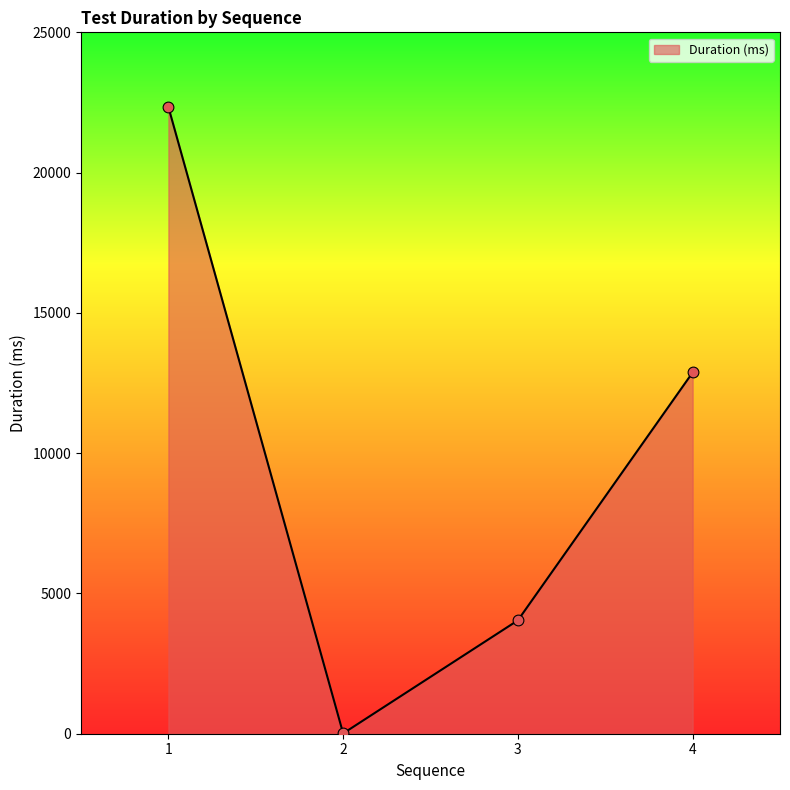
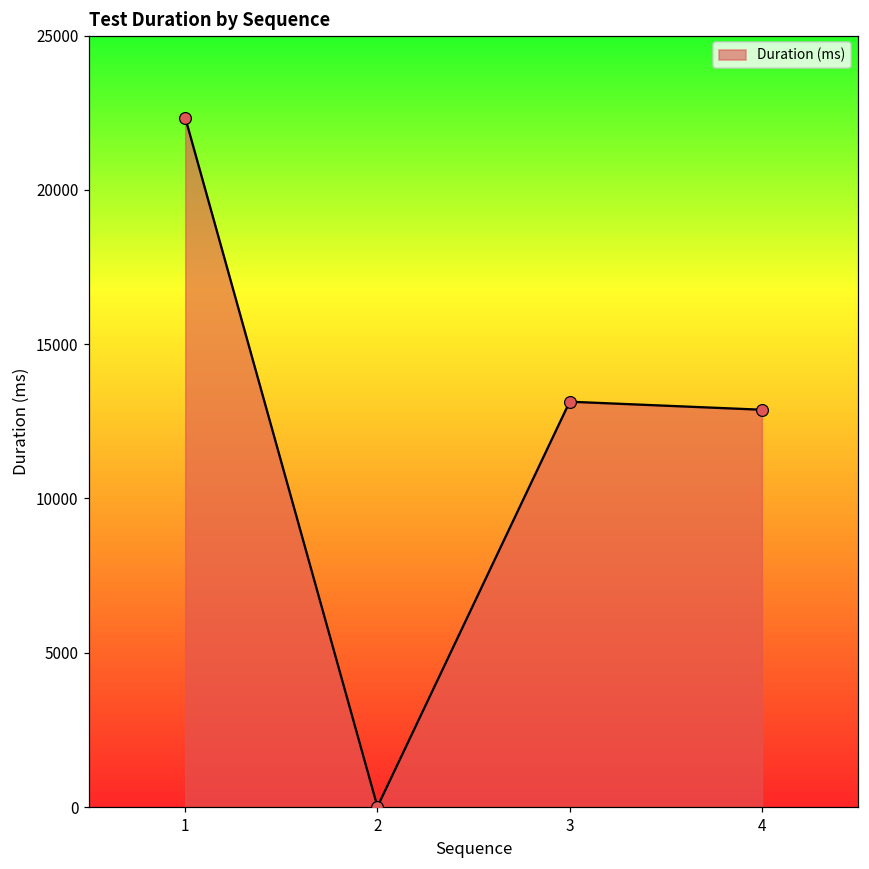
3: 4000 -> 13100
